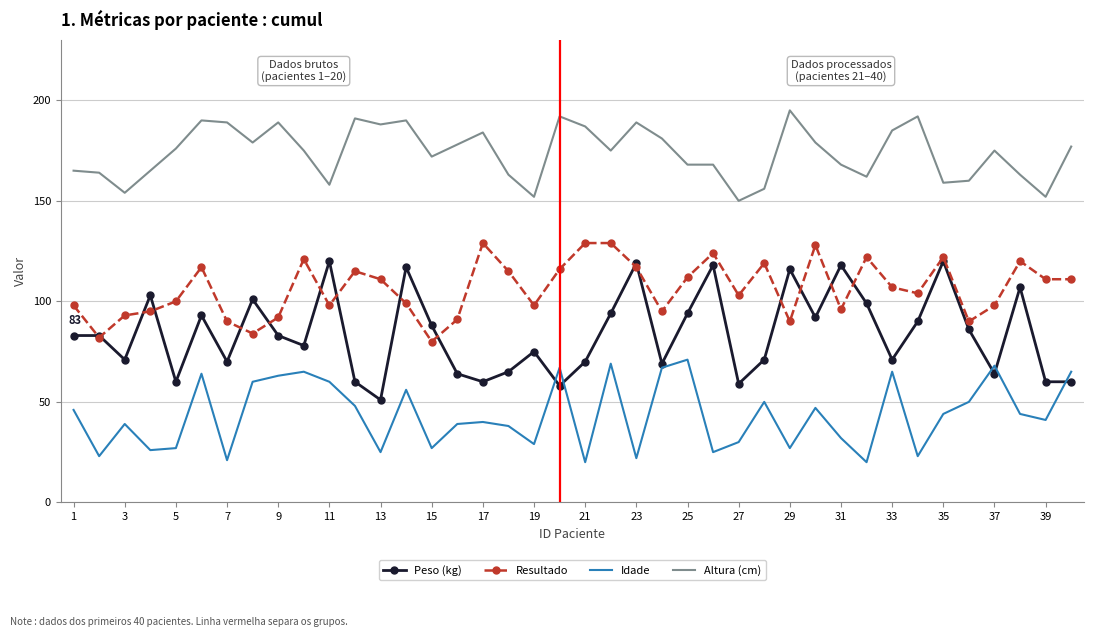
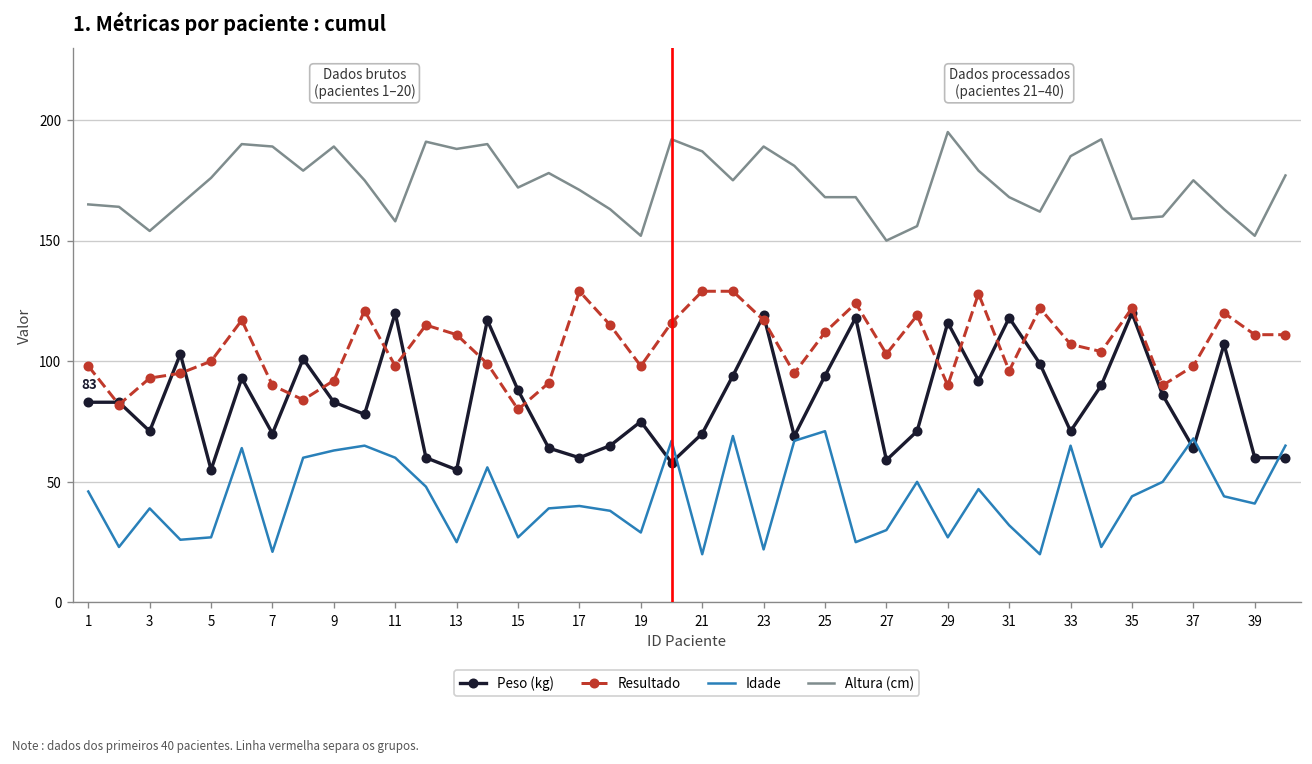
Peso (kg), 5: 60 -> 55
Peso (kg), 13: 51 -> 55
Altura (cm), 17: 184 -> 171
